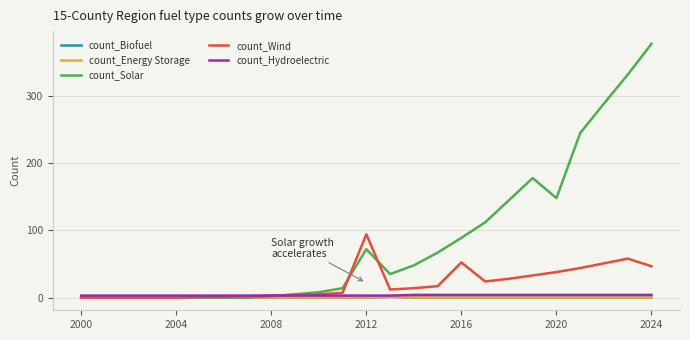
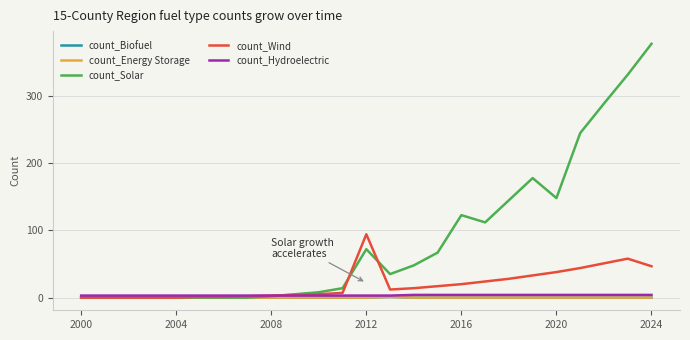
count_Solar, 2016: 90 -> 120
count_Wind, 2016: 50 -> 20
